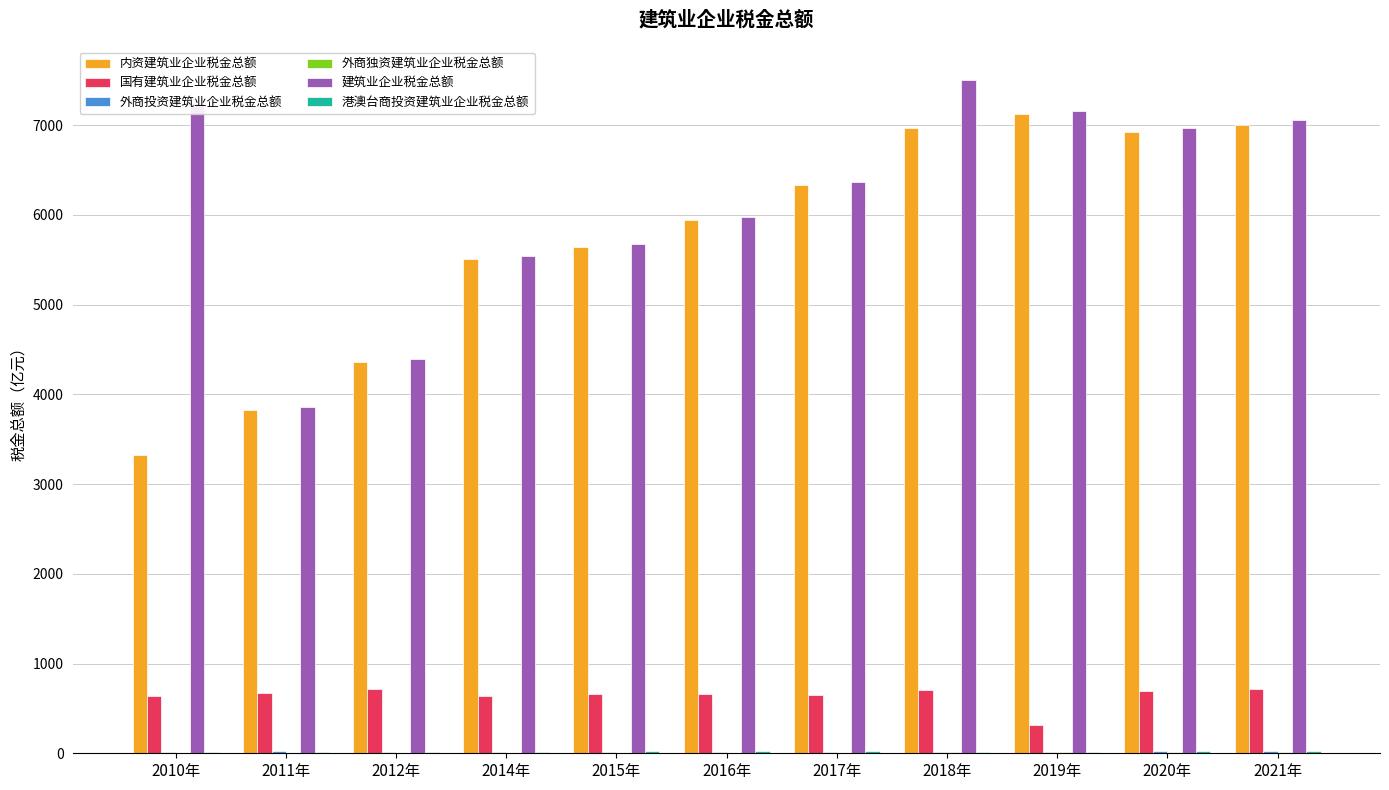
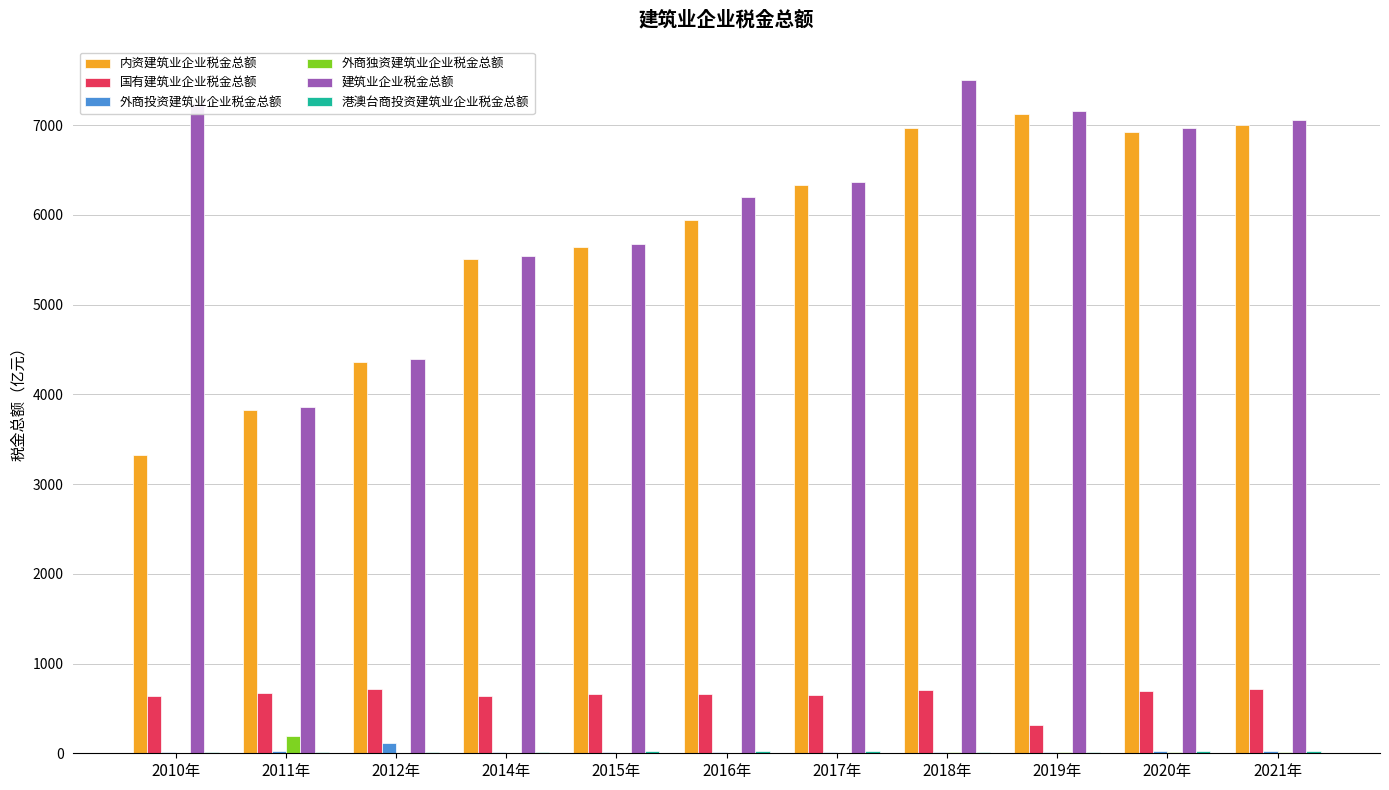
外商独资建筑业企业税金总额, 2011年: 0 -> 200
外商投资建筑业企业税金总额, 2012年: 0 -> 100
建筑业企业税金总额, 2016年: 6000 -> 6200
